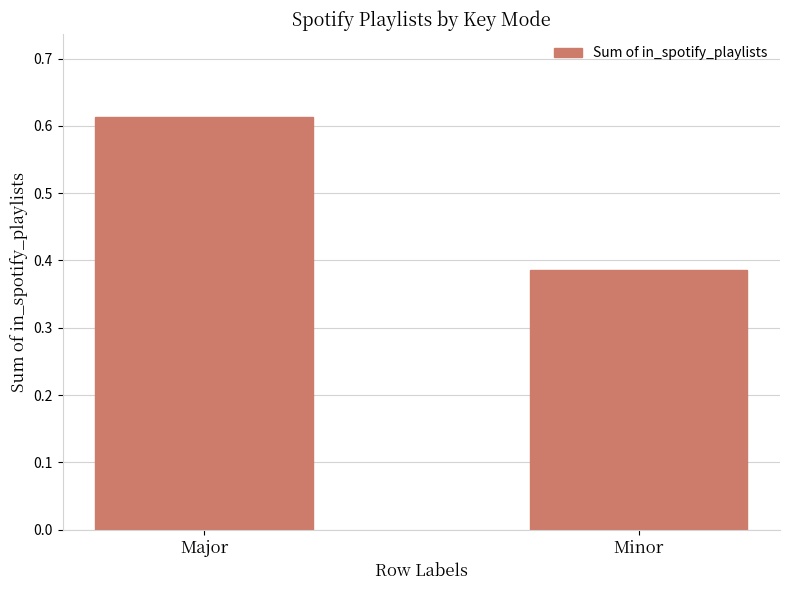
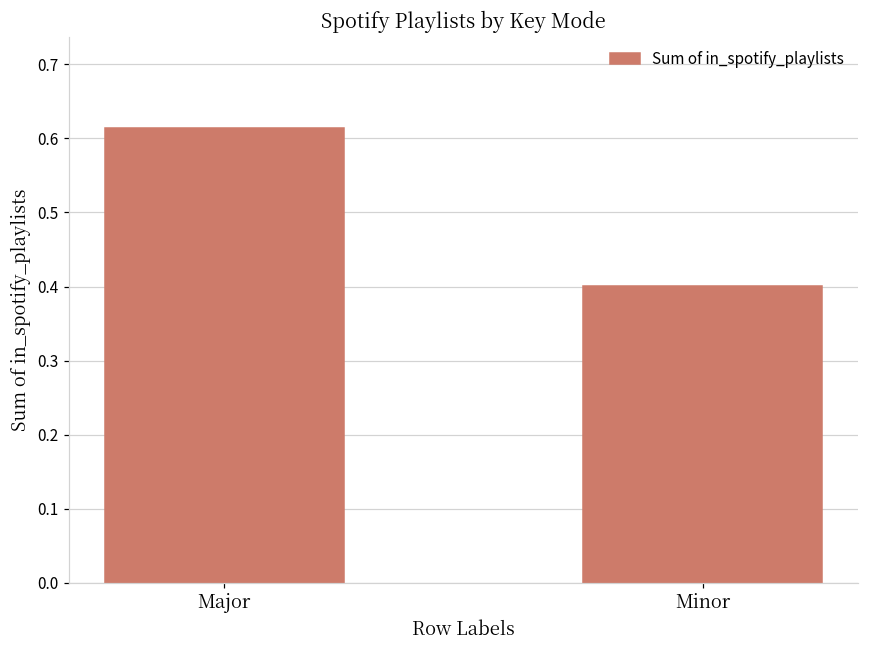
Minor: 0.39 -> 0.40
